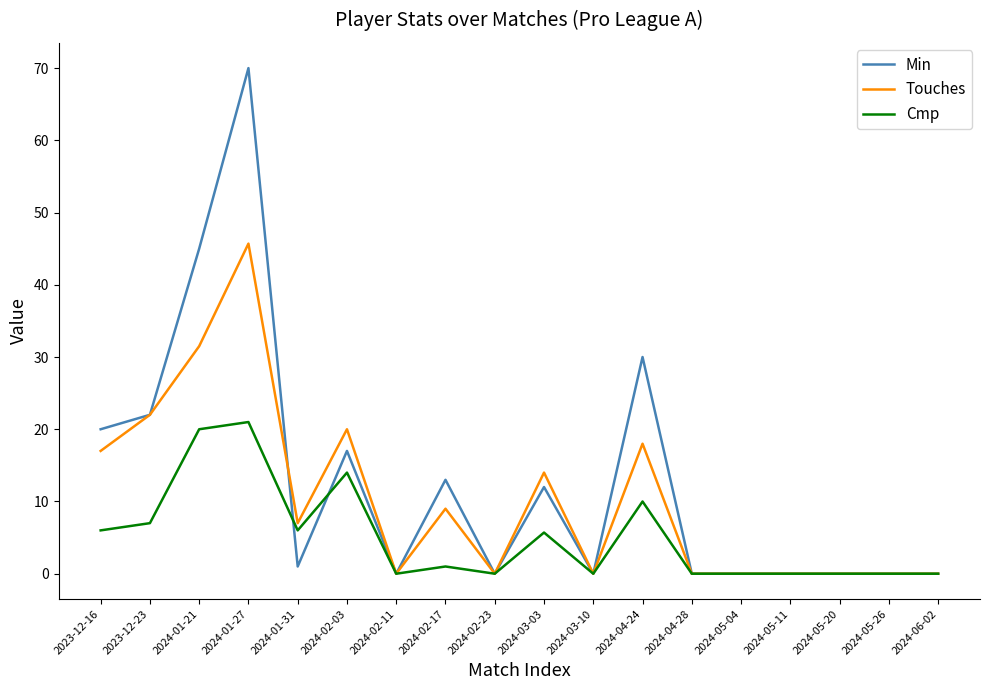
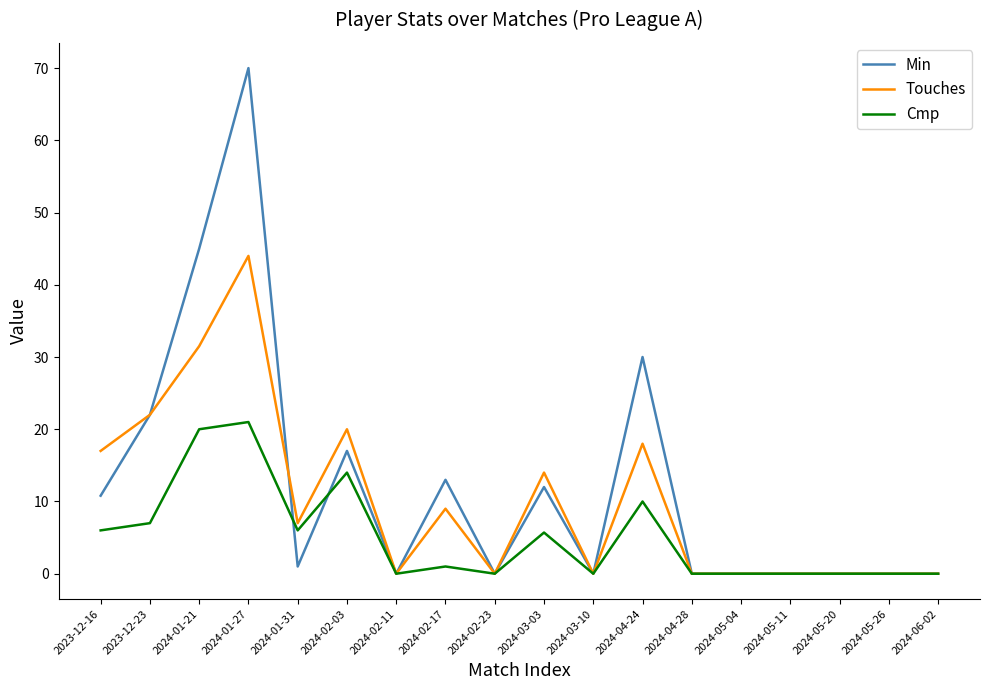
Min, 2023-12-16: 20 -> 11
Touches, 2024-01-27: 46 -> 44
